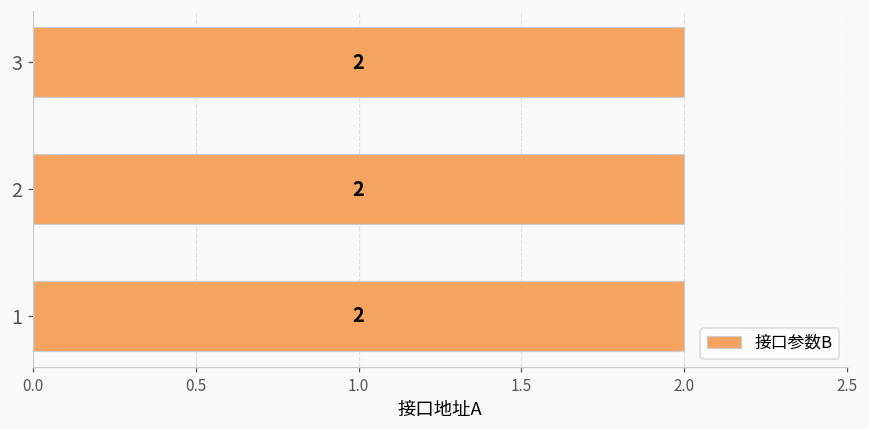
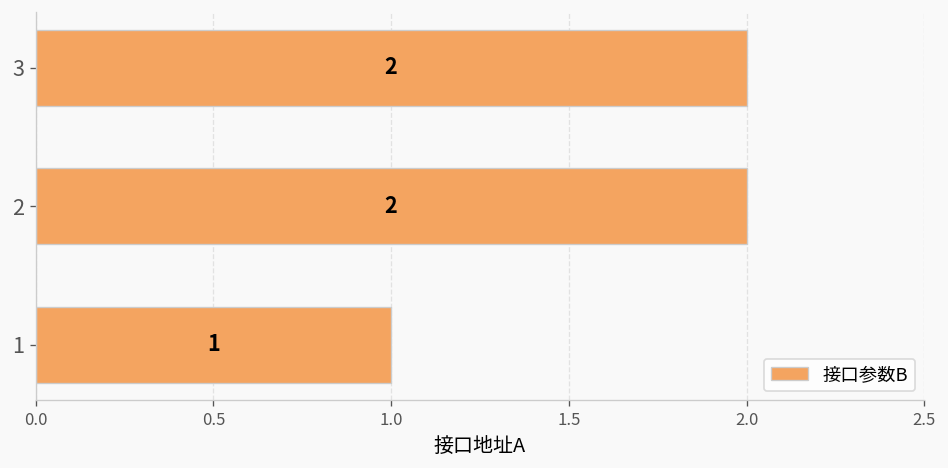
1: 2 -> 1
